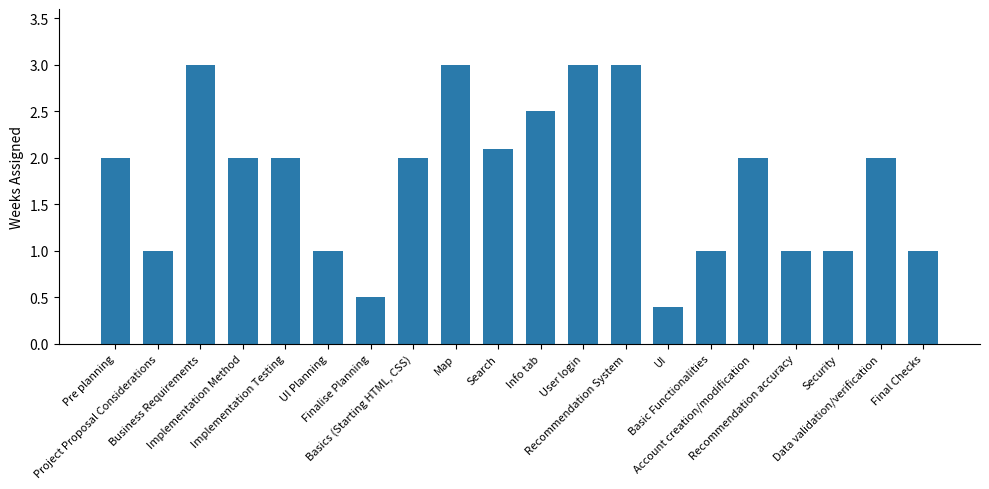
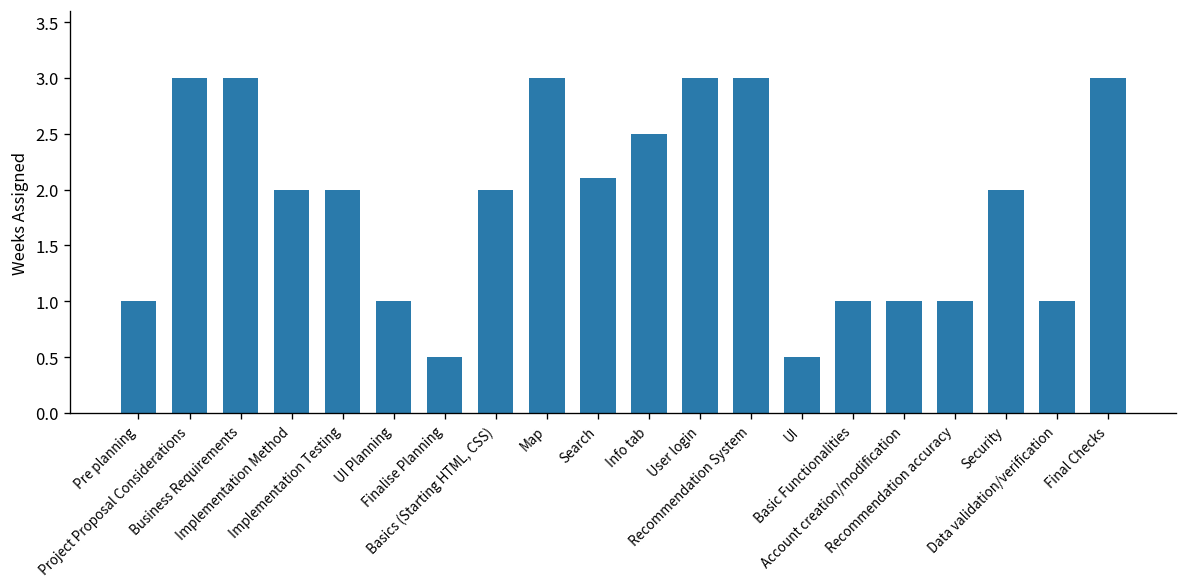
Pre planning: 2 -> 1
Project Proposal Considerations: 1 -> 3
UI: 0.4 -> 0.5
Account creation/modification: 2 -> 1
Security: 1 -> 2
Data validation/verification: 2 -> 1
Final Checks: 1 -> 3
